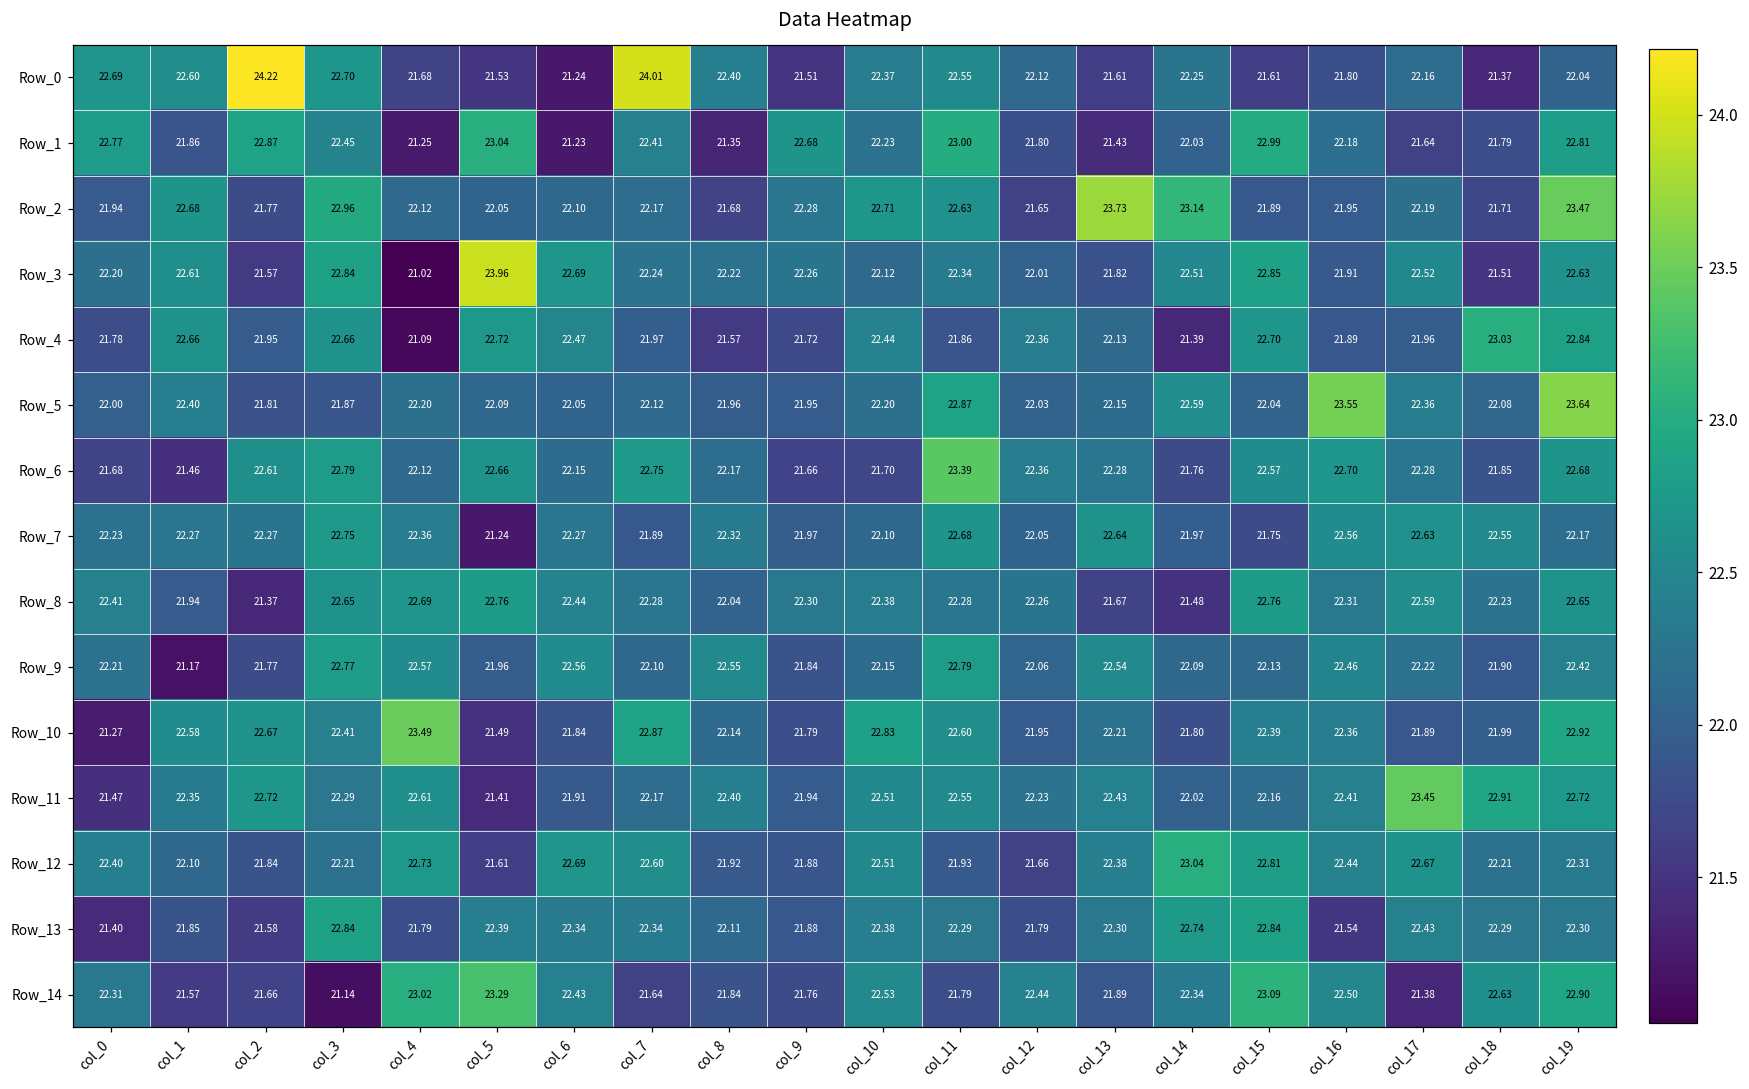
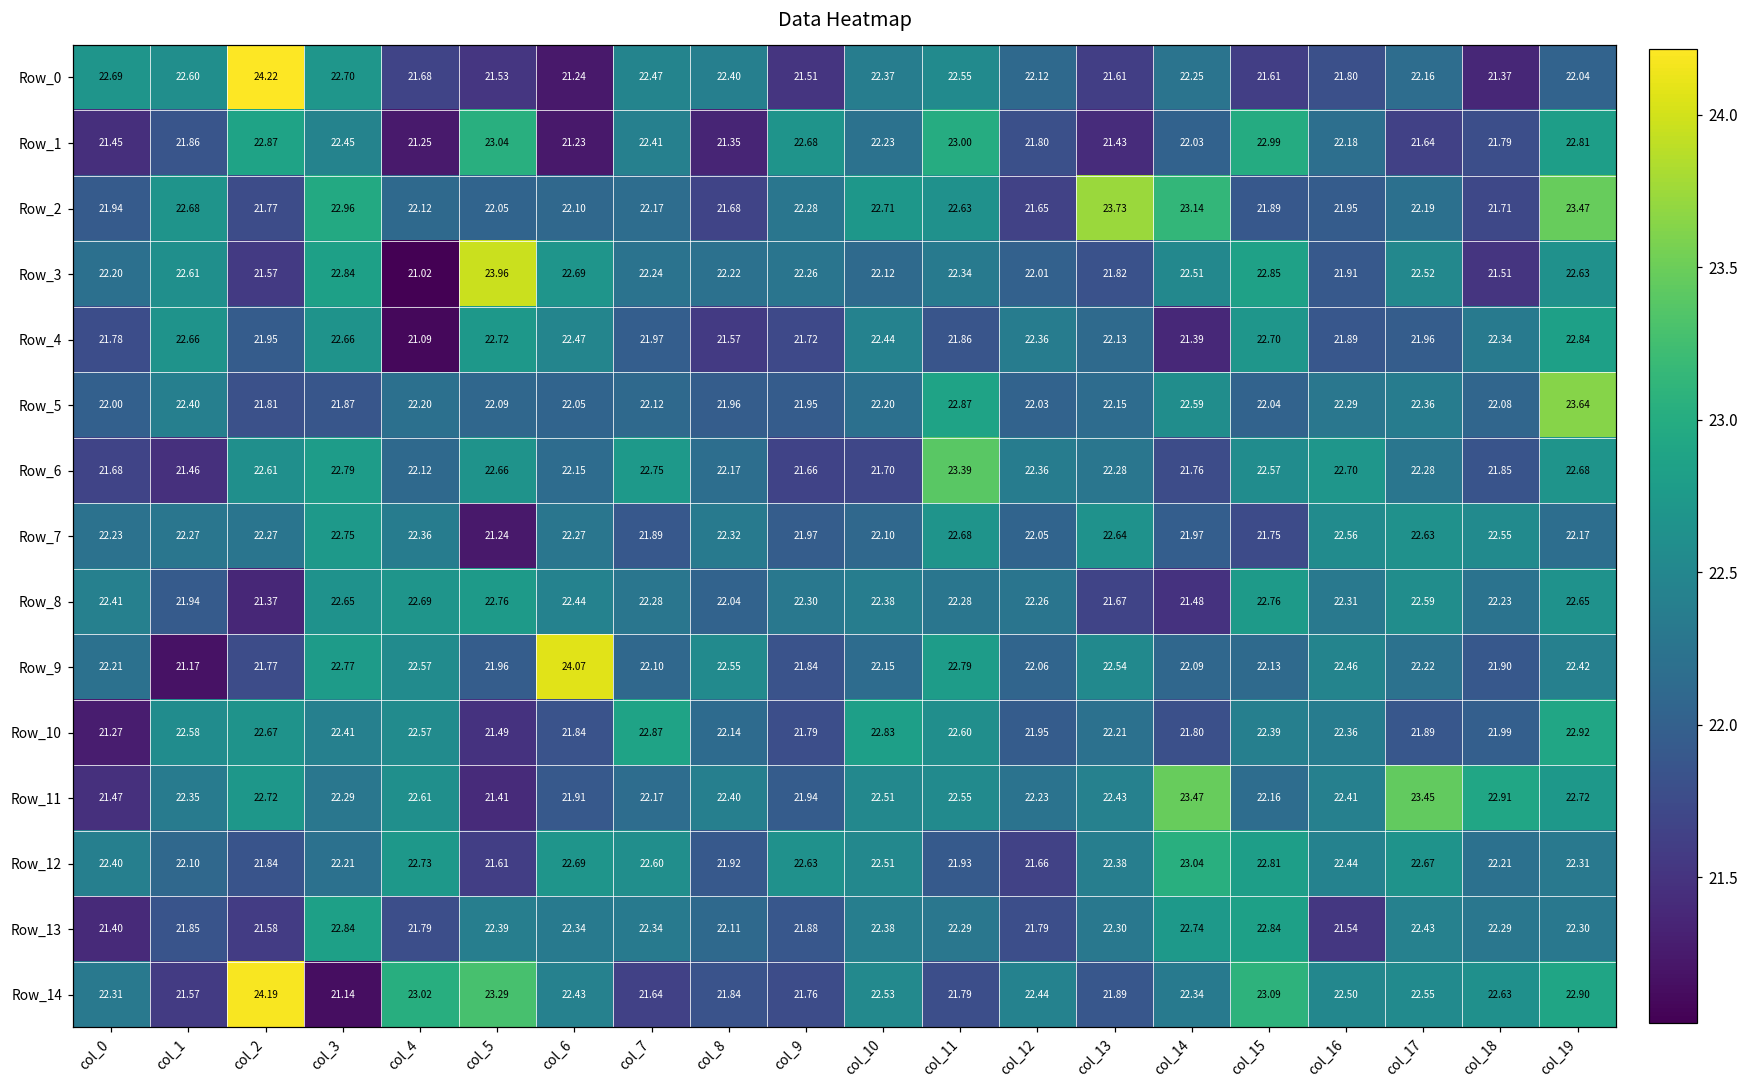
Row_0, col_7: 24.01 -> 22.47
Row_1, col_0: 22.77 -> 21.45
Row_4, col_18: 23.03 -> 22.34
Row_5, col_16: 23.55 -> 22.29
Row_9, col_6: 22.56 -> 24.07
Row_10, col_4: 23.49 -> 22.57
Row_11, col_14: 22.02 -> 23.47
Row_12, col_9: 21.88 -> 22.63
Row_14, col_2: 21.66 -> 24.19
Row_14, col_17: 21.38 -> 22.55
